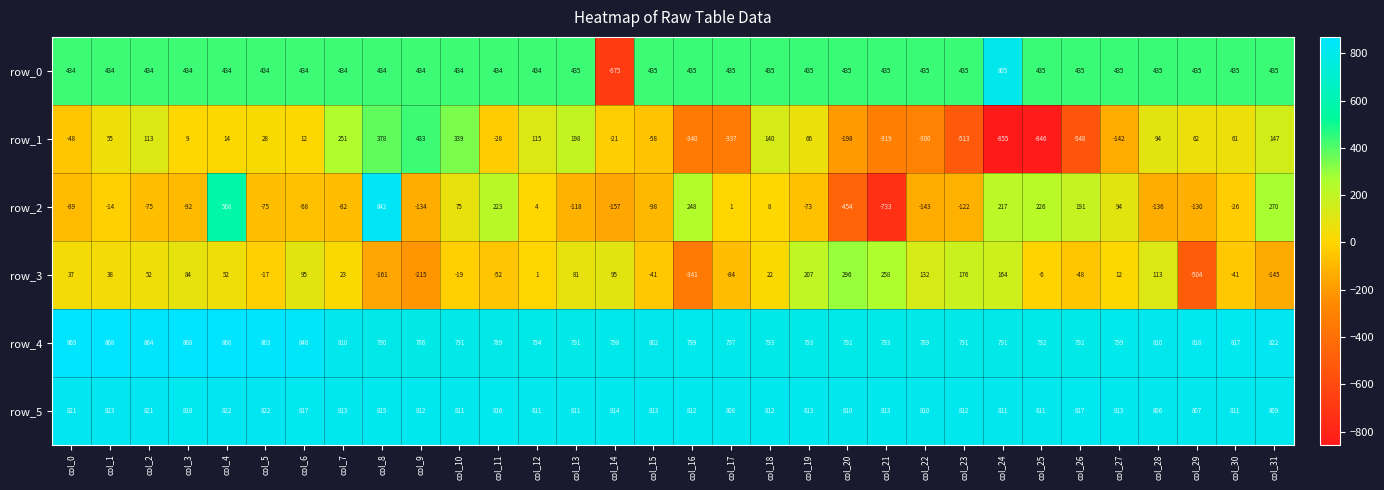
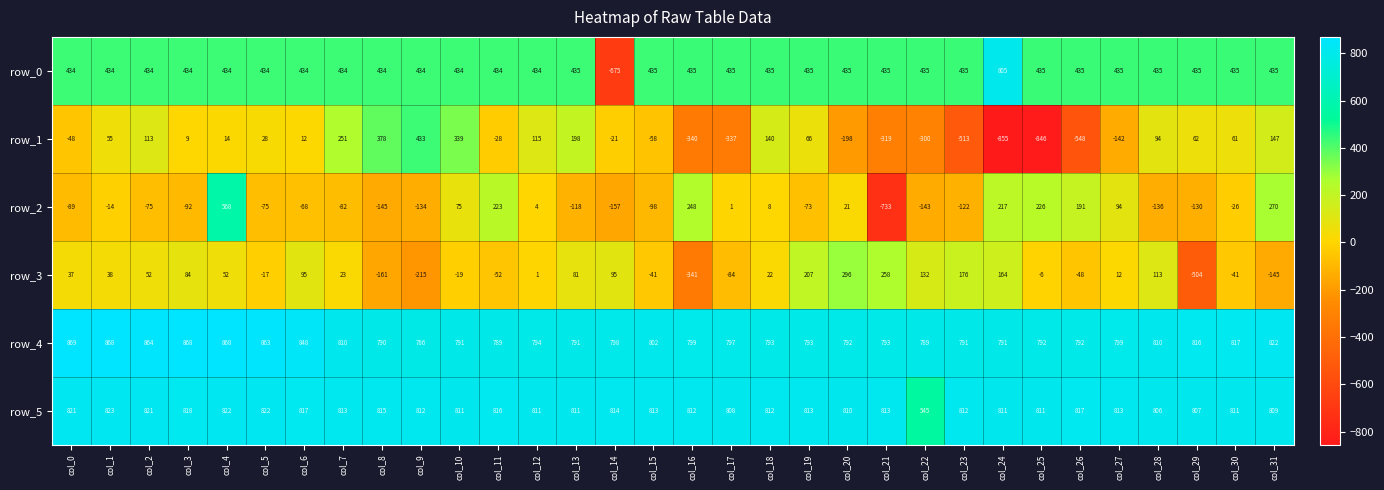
row_2, col_8: 842 -> -145
row_2, col_20: -454 -> 21
row_5, col_22: 810 -> 545
